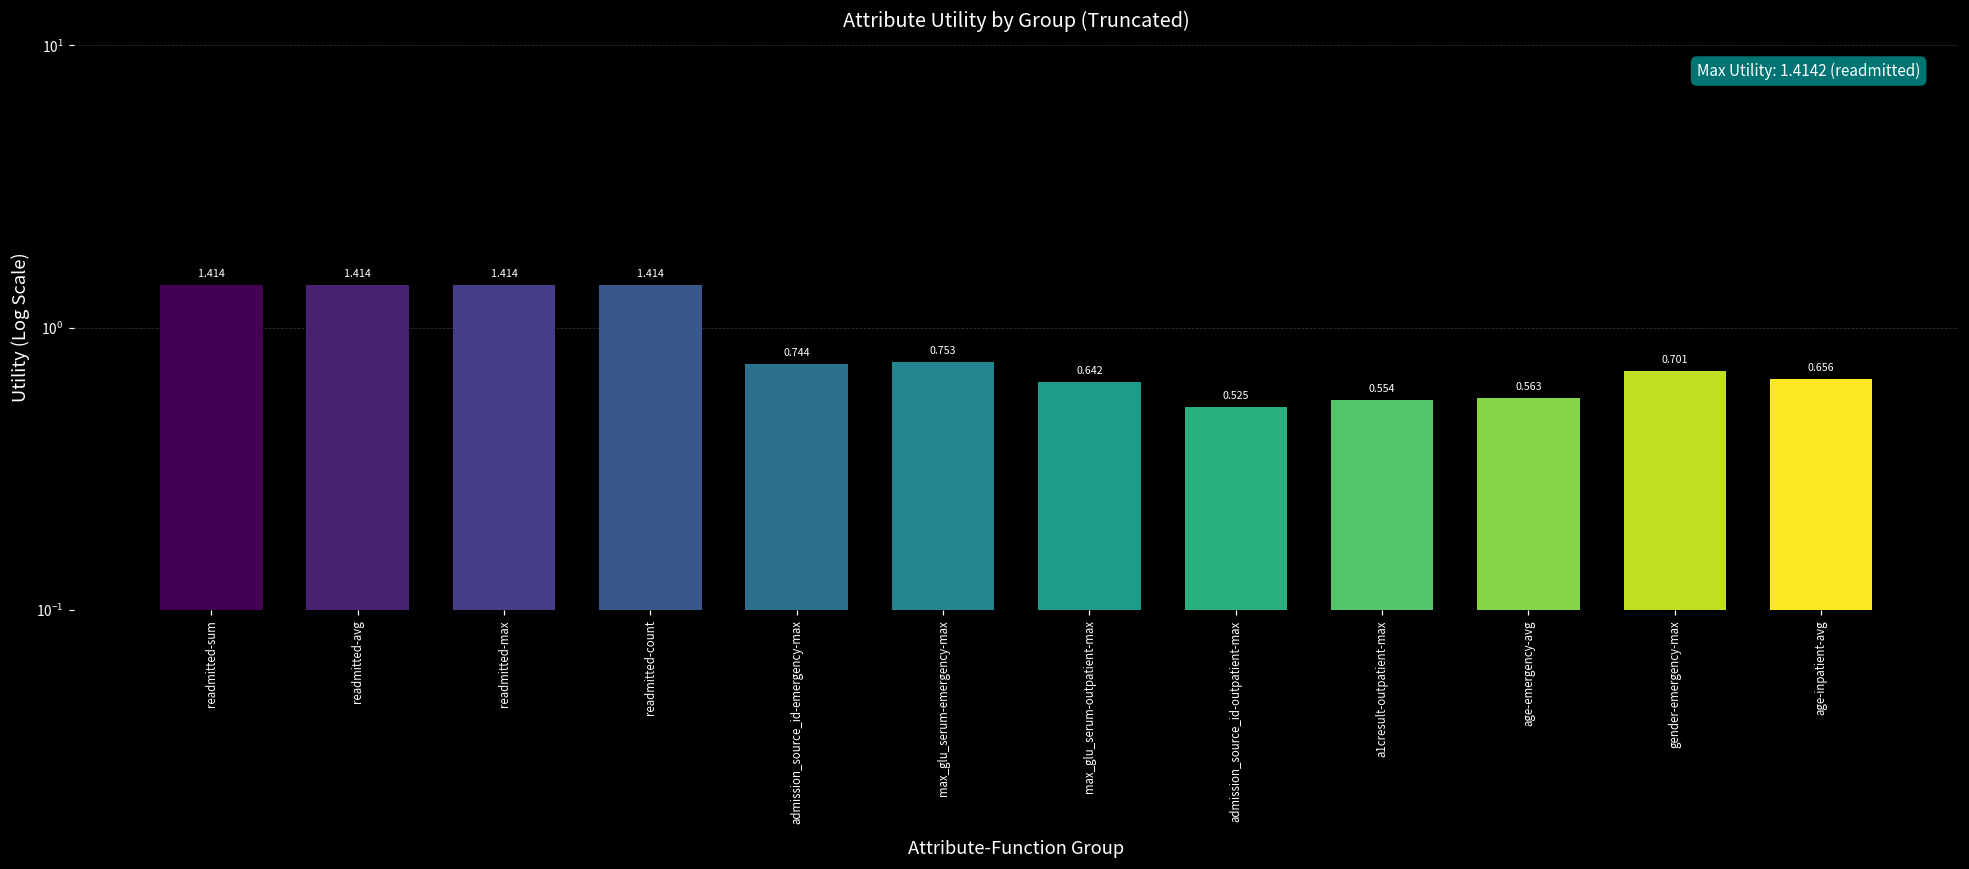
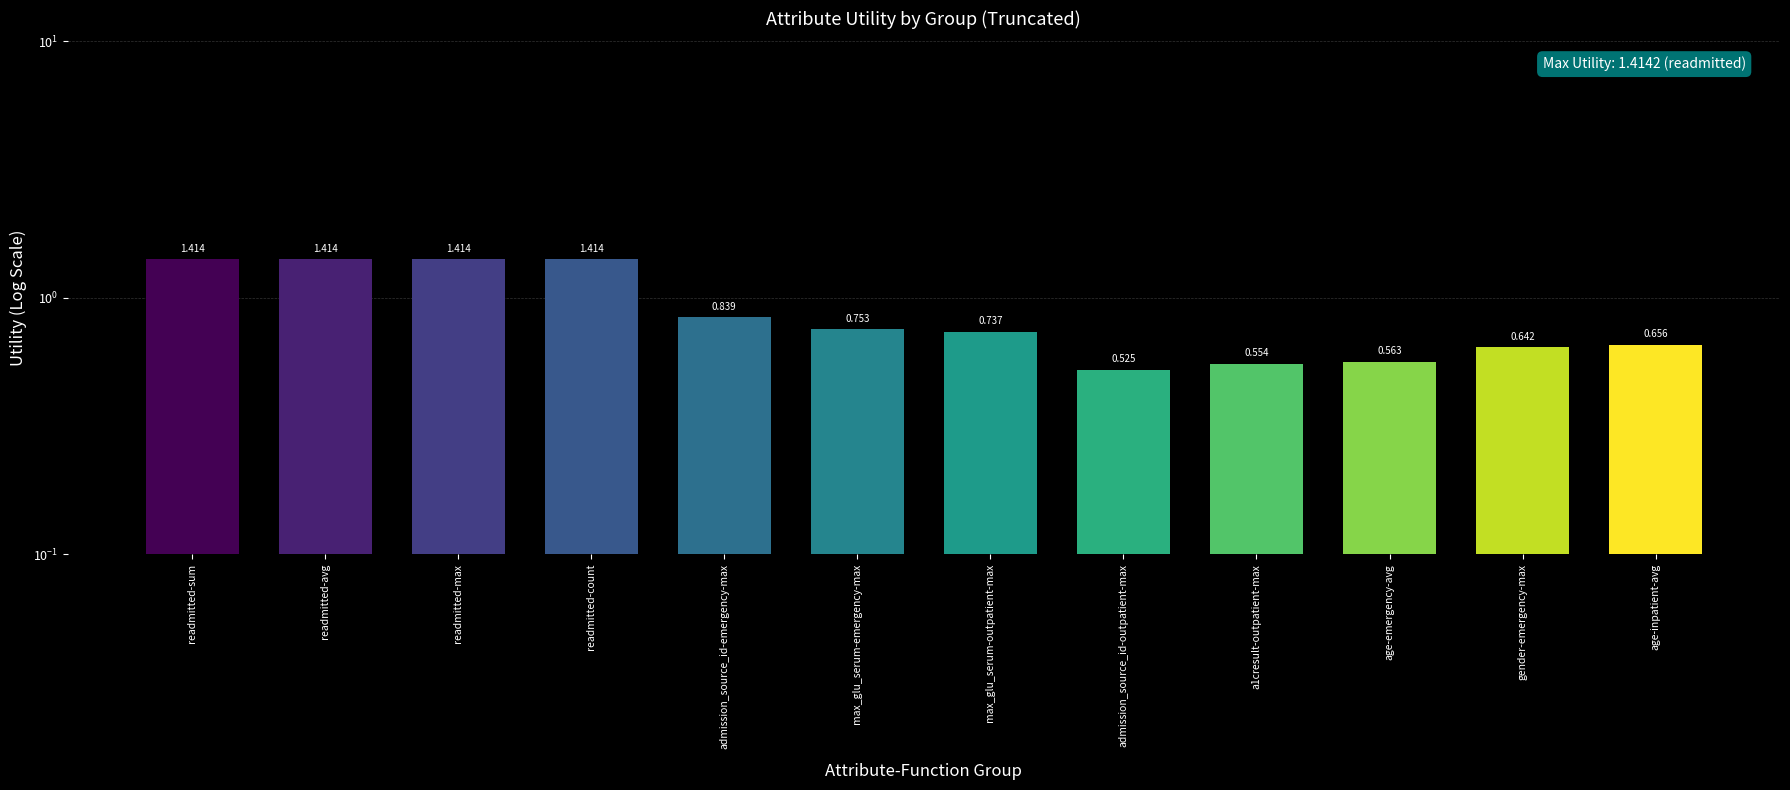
admission_source_id-emergency-max: 0.744 -> 0.839
max_glu_serum-outpatient-max: 0.642 -> 0.737
gender-emergency-max: 0.701 -> 0.642
